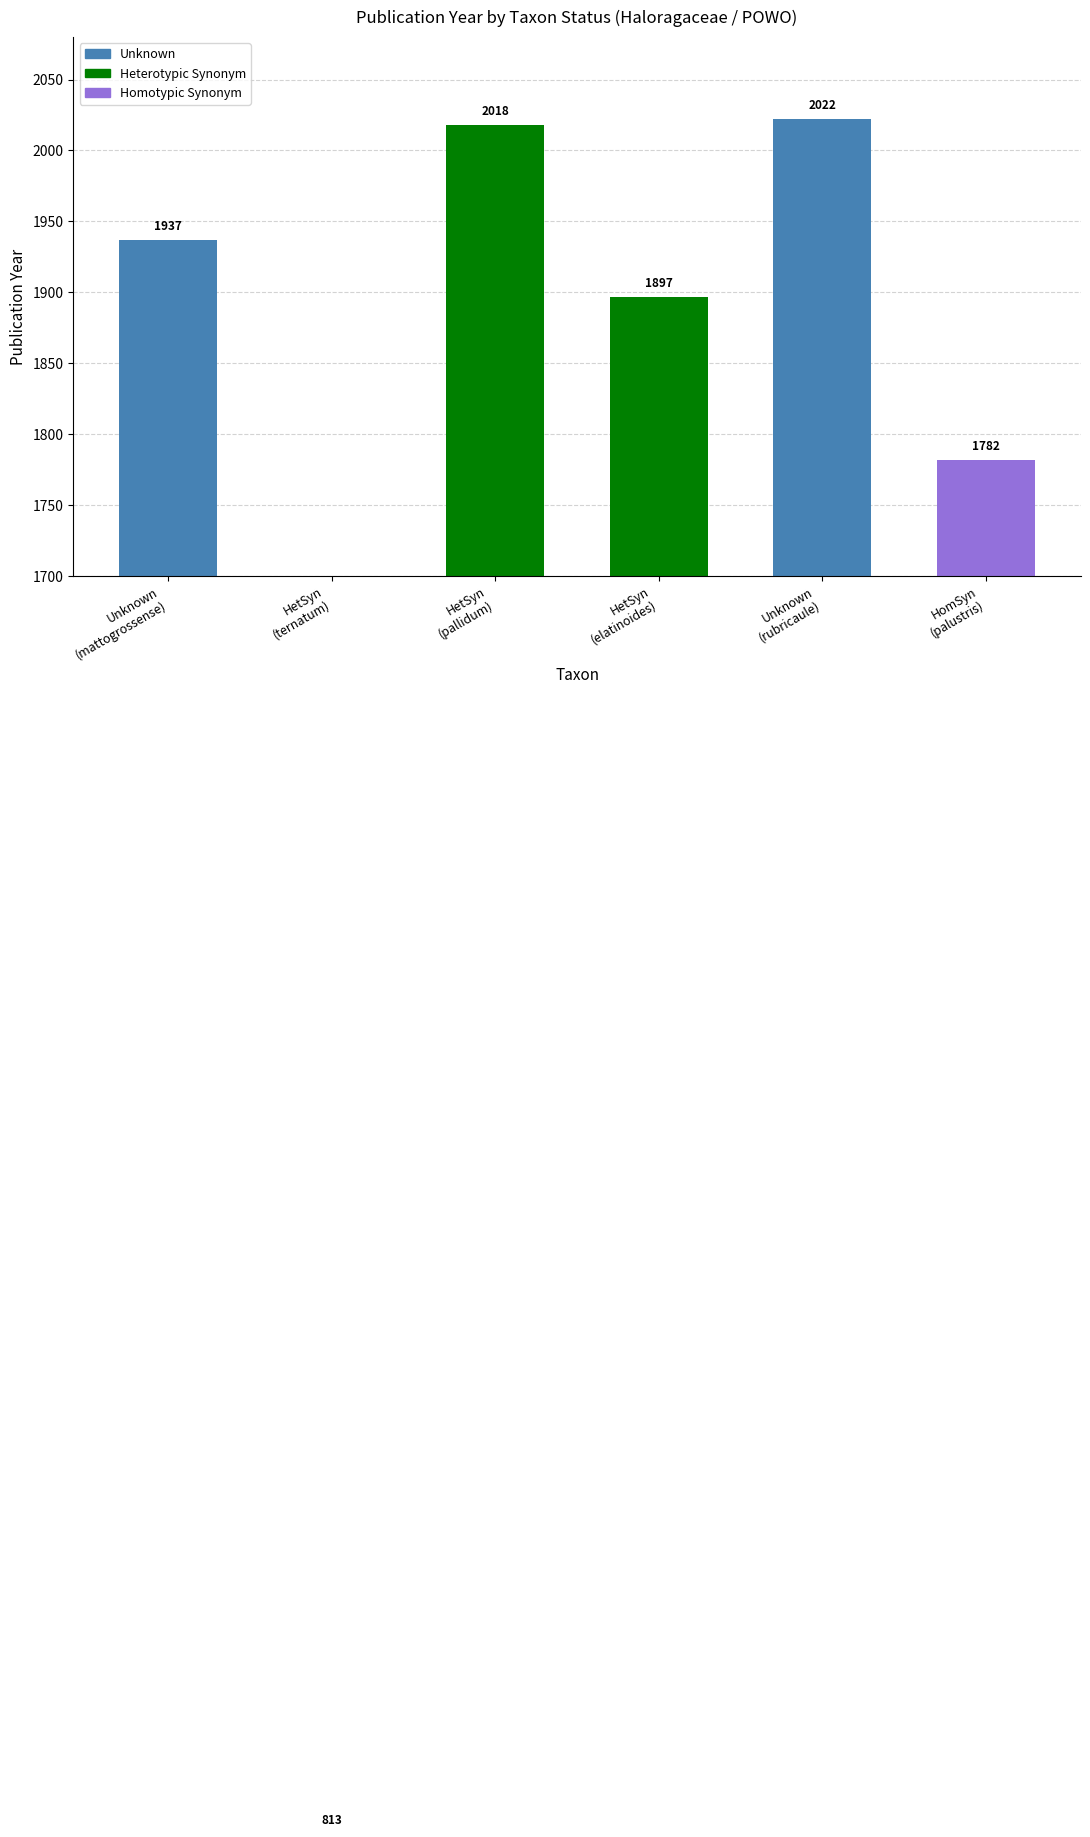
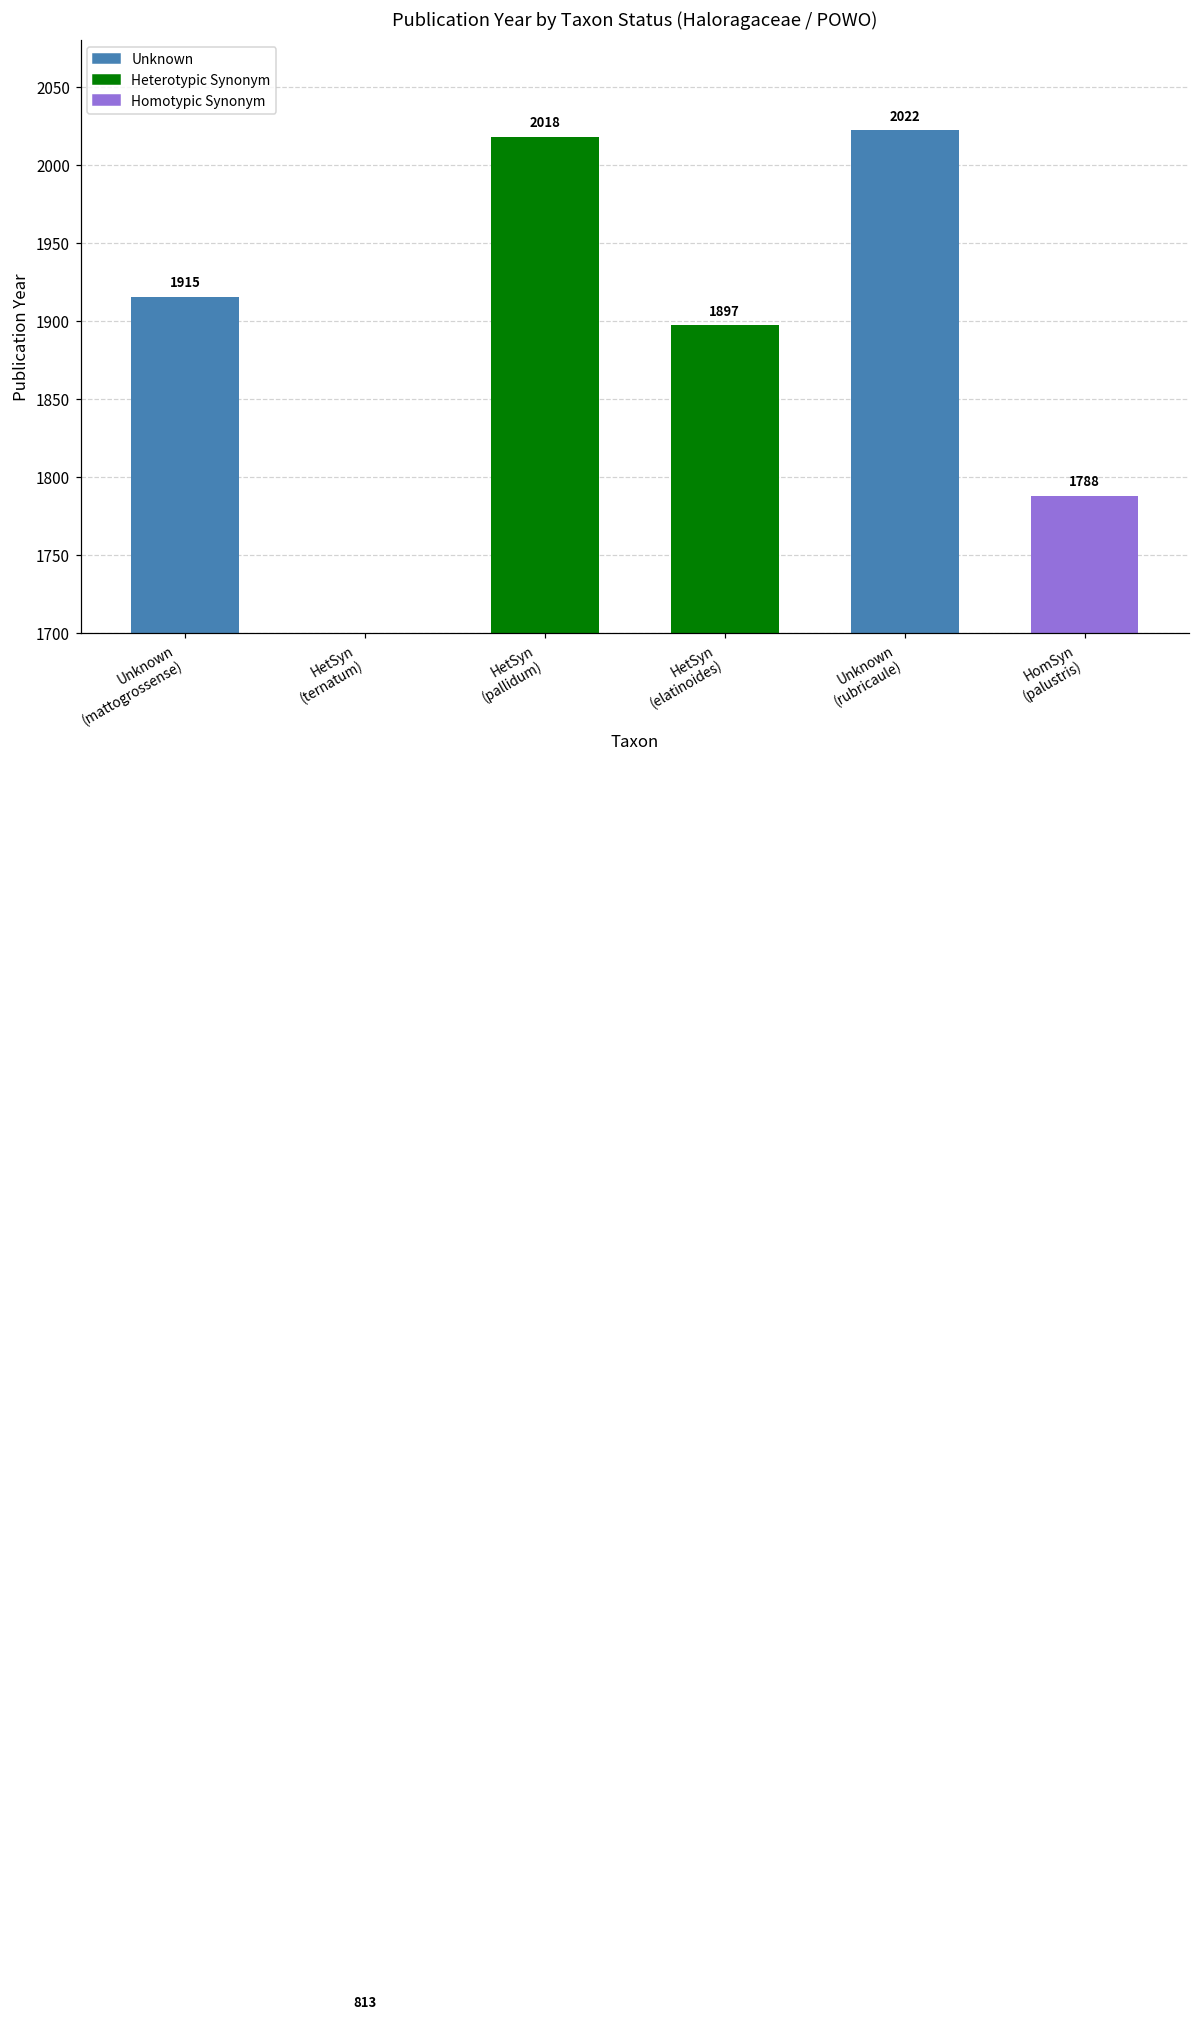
Unknown (mattogrossense): 1937 -> 1915
HomSyn (palustris): 1782 -> 1788
